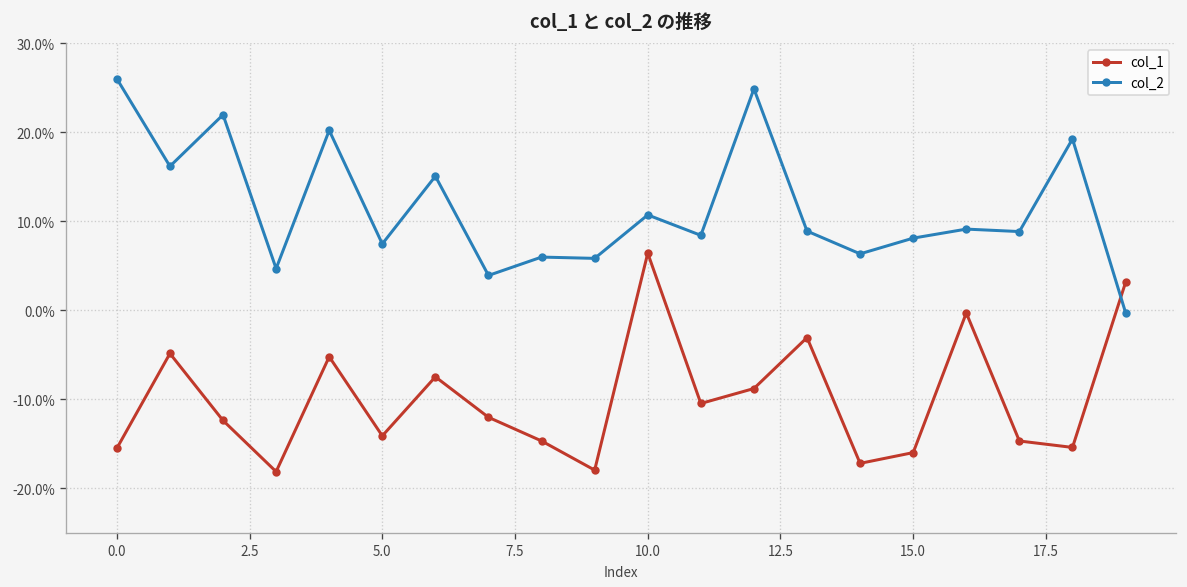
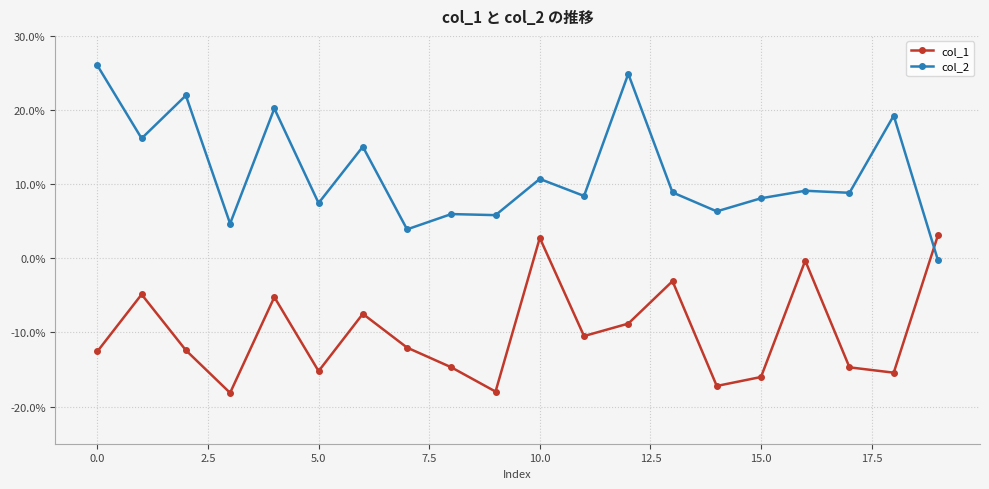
col_1, 0.0: -16% -> -13%
col_1, 5.0: -14% -> -15%
col_1, 10.0: 6% -> 3%
